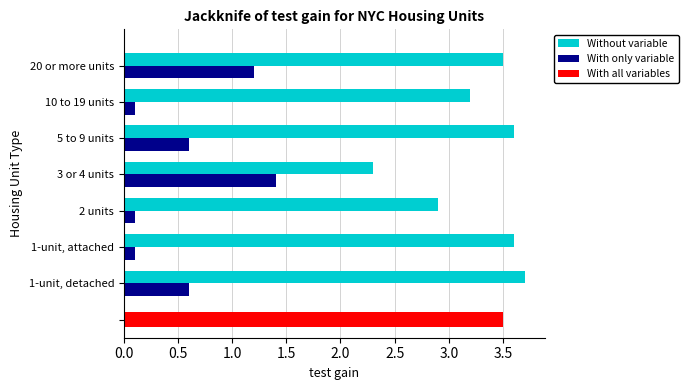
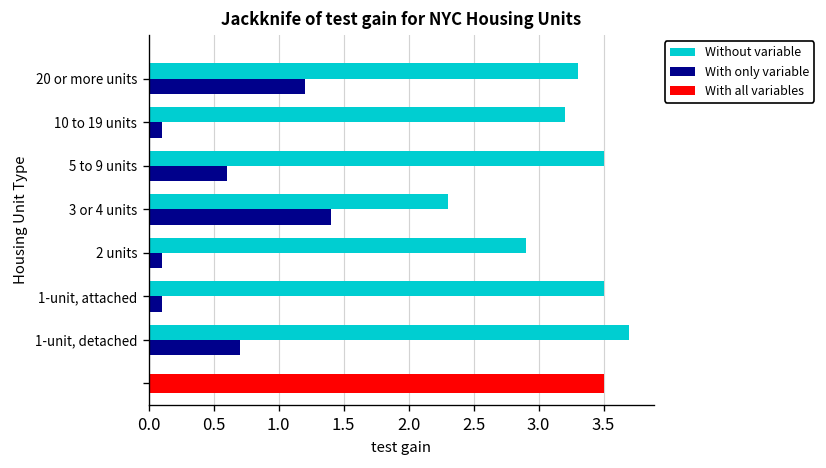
Without variable, 20 or more units: 3.5 -> 3.3
Without variable, 5 to 9 units: 3.6 -> 3.5
Without variable, 1-unit, attached: 3.6 -> 3.5
With only variable, 1-unit, detached: 0.6 -> 0.7
